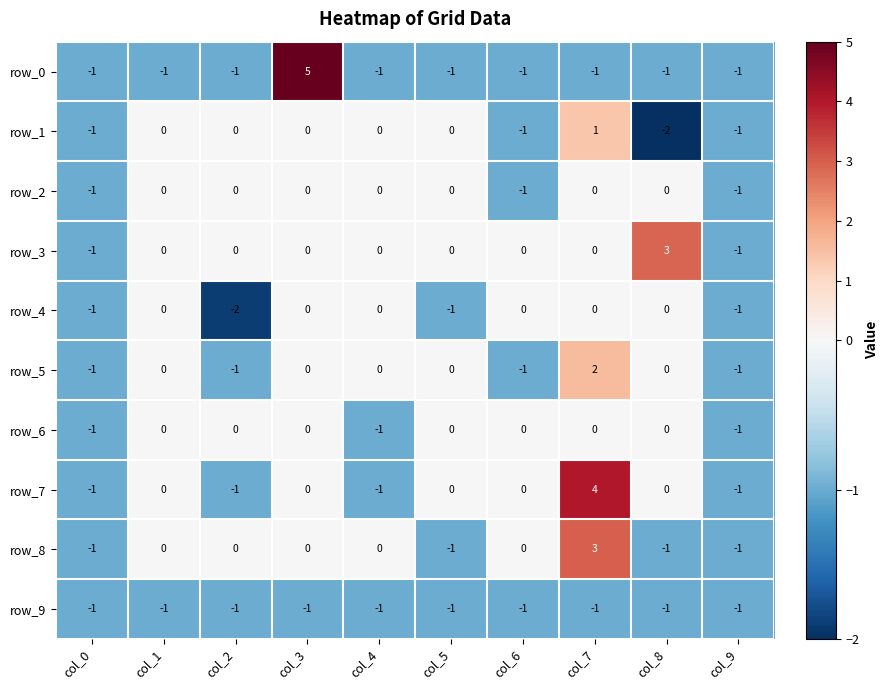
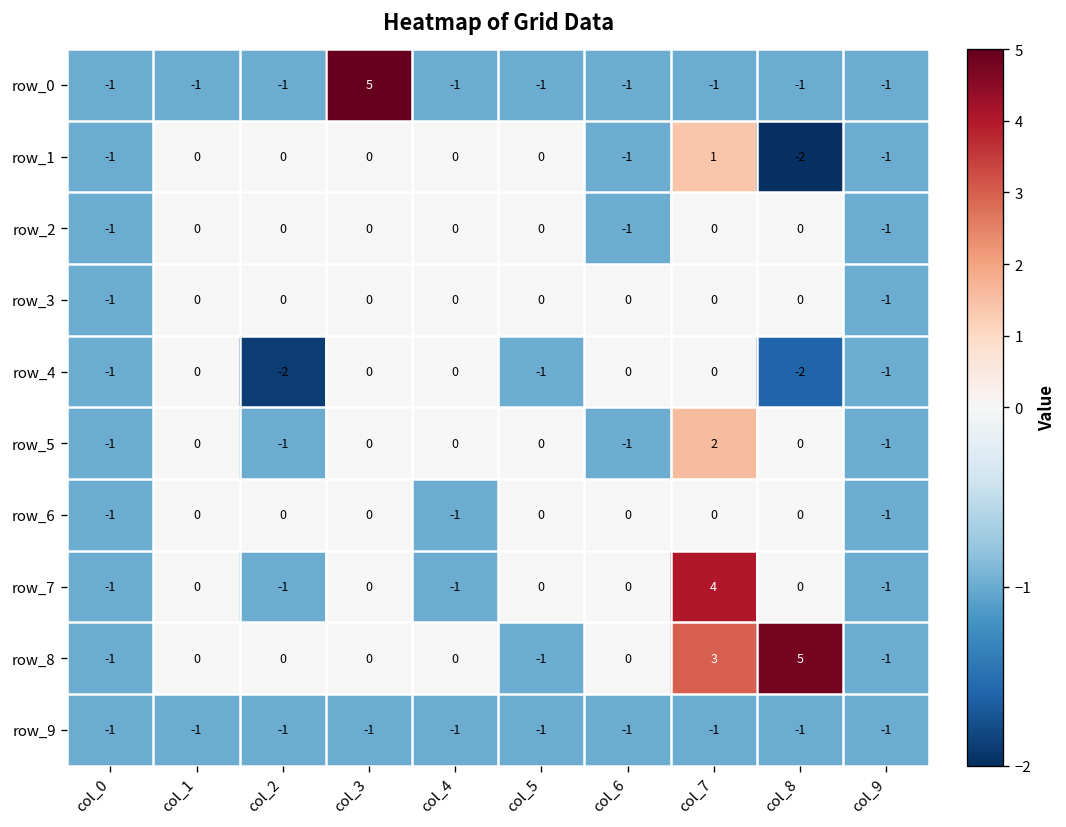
row_3, col_8: 3 -> 0
row_4, col_8: 0 -> -2
row_8, col_8: -1 -> 5
